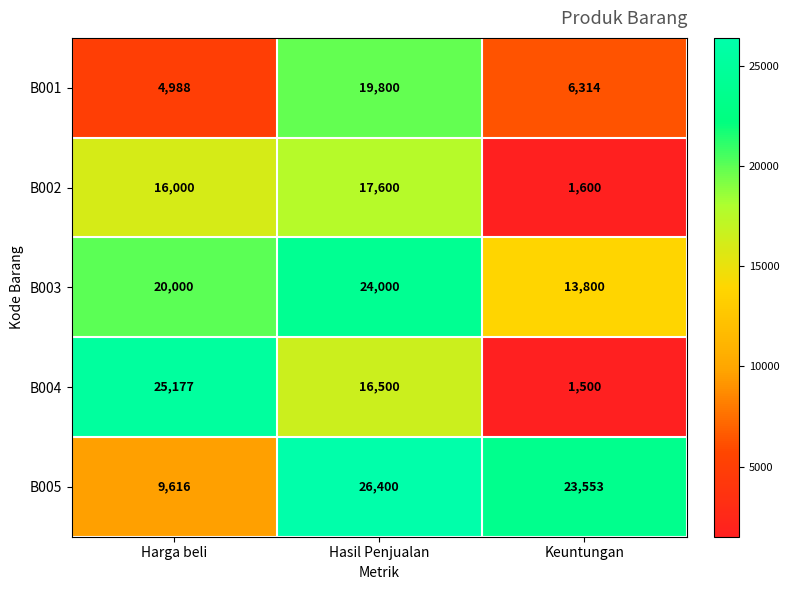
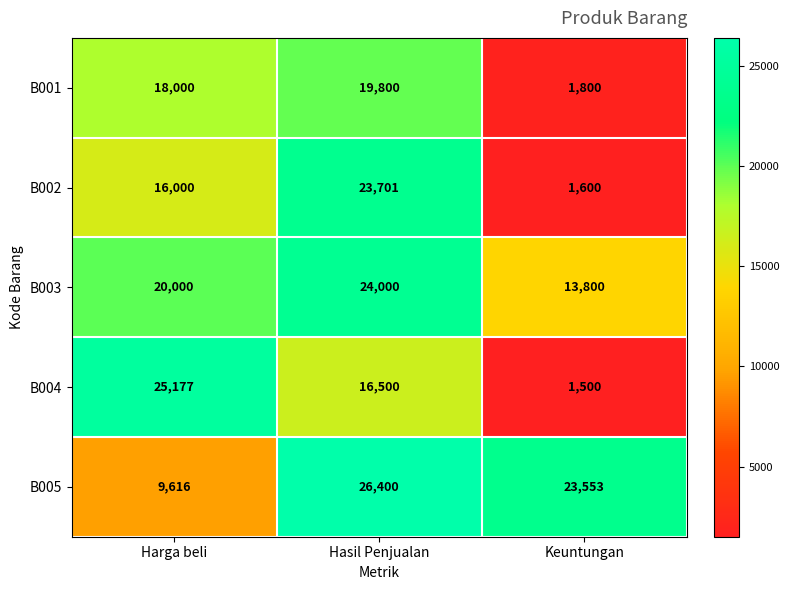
B001, Harga beli: 4,988 -> 18,000
B001, Keuntungan: 6,314 -> 1,800
B002, Hasil Penjualan: 17,600 -> 23,701
